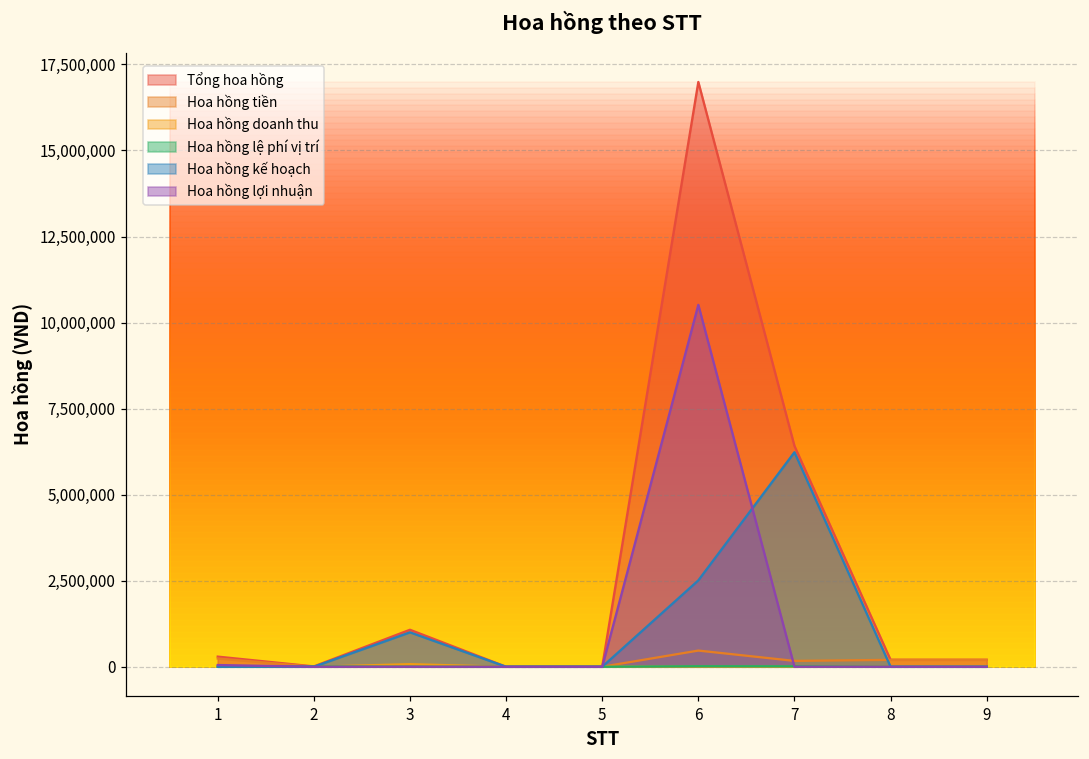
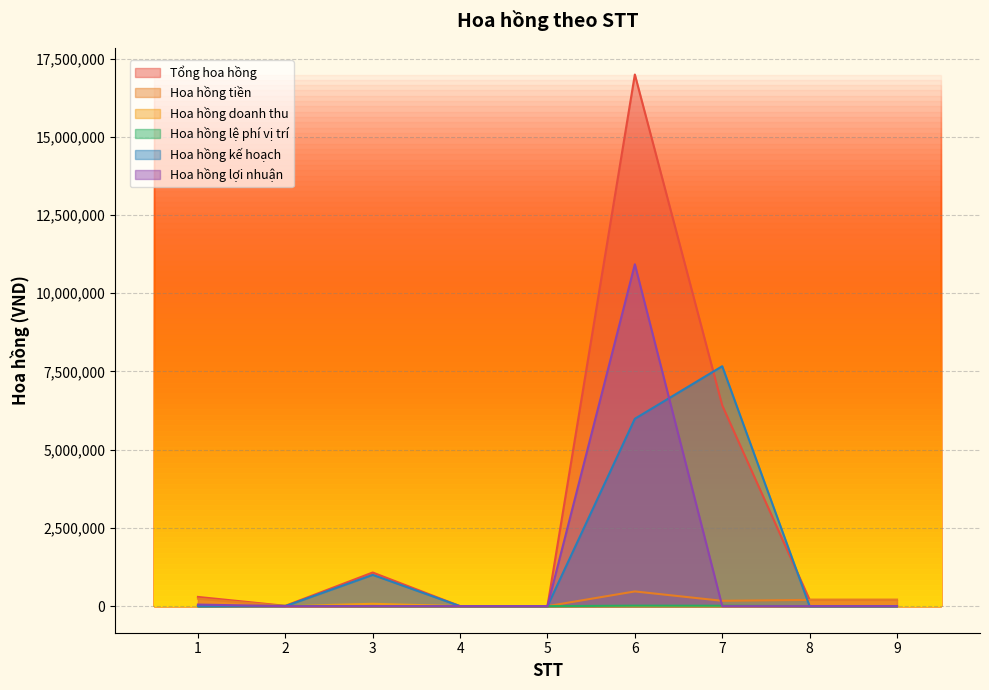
Hoa hồng kế hoạch, 6: 2,500,000 -> 6,000,000
Hoa hồng lợi nhuận, 6: 10,500,000 -> 10,900,000
Hoa hồng kế hoạch, 7: 6,200,000 -> 7,700,000
